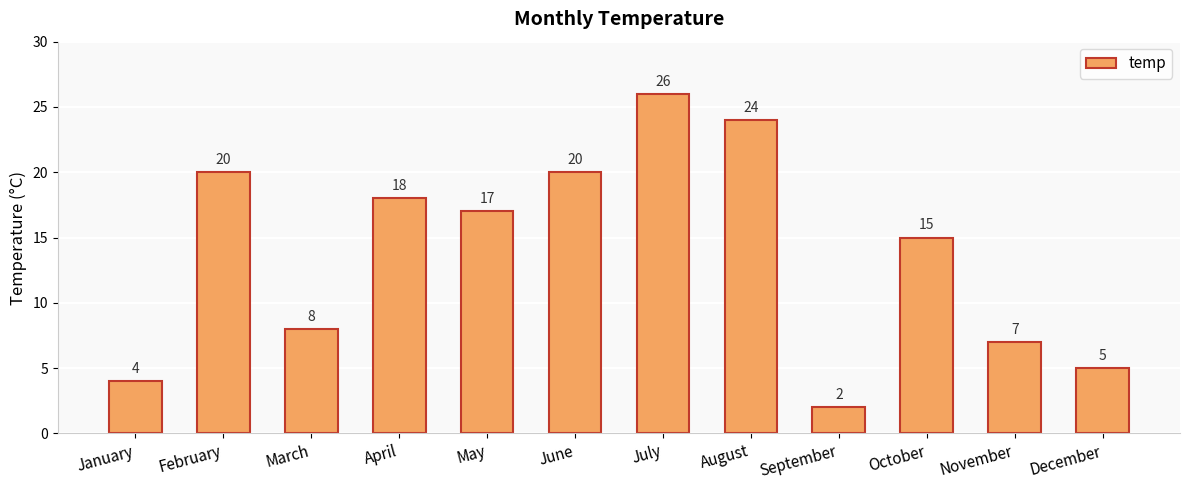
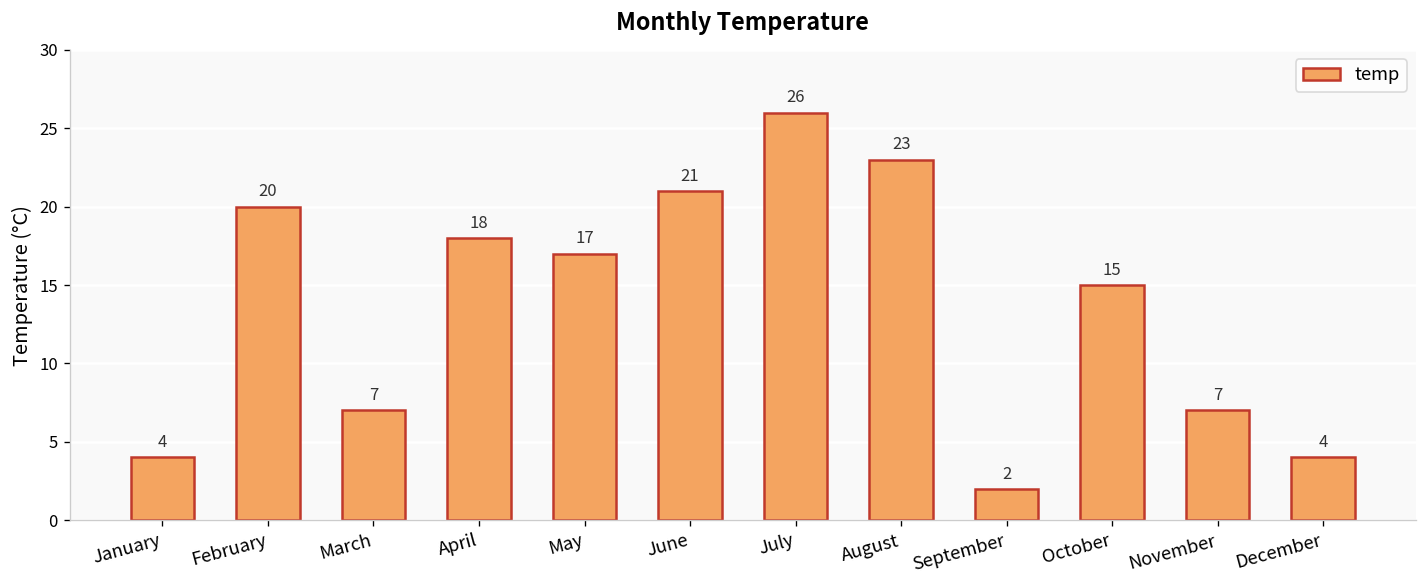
March: 8 -> 7
June: 20 -> 21
August: 24 -> 23
December: 5 -> 4
